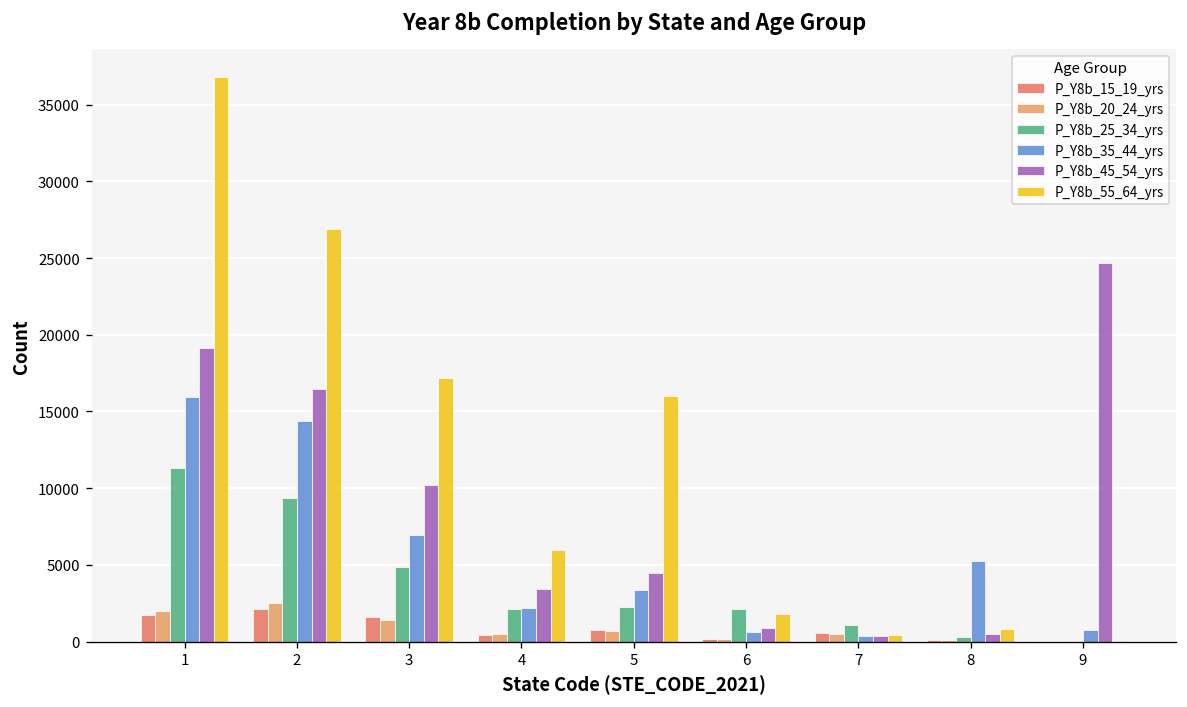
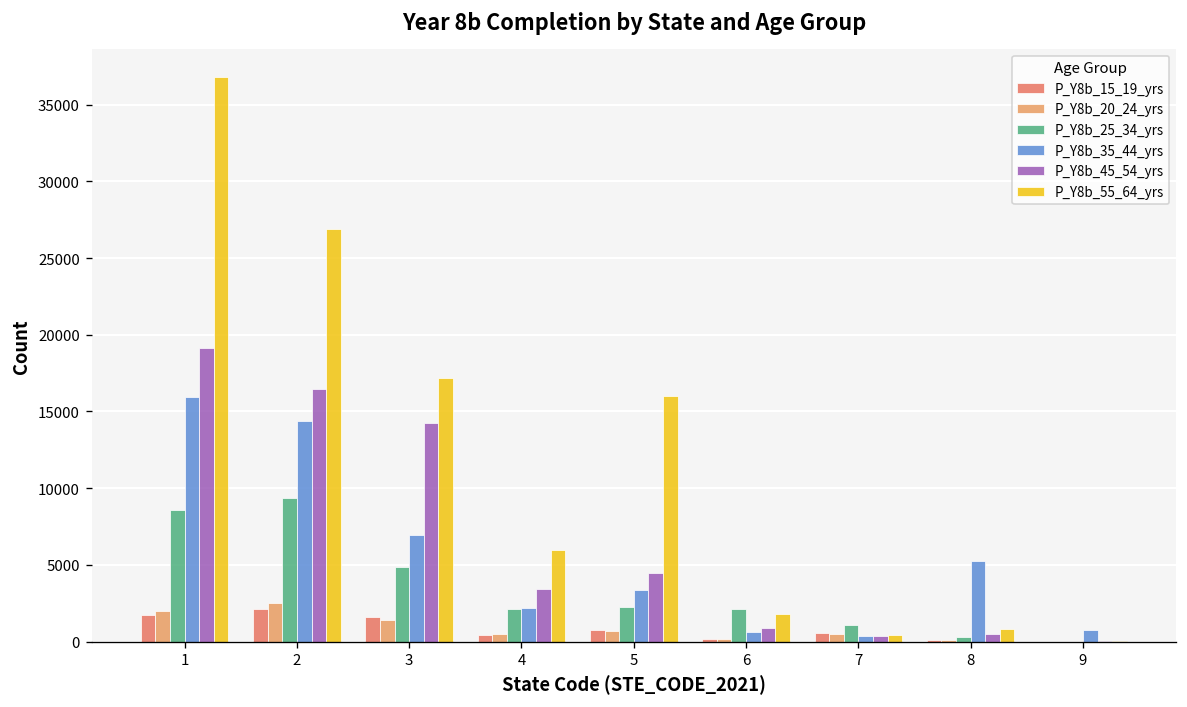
P_Y8b_25_34_yrs, 1: 11300 -> 8600
P_Y8b_45_54_yrs, 3: 10200 -> 14300
P_Y8b_45_54_yrs, 9: 24700 -> 0
